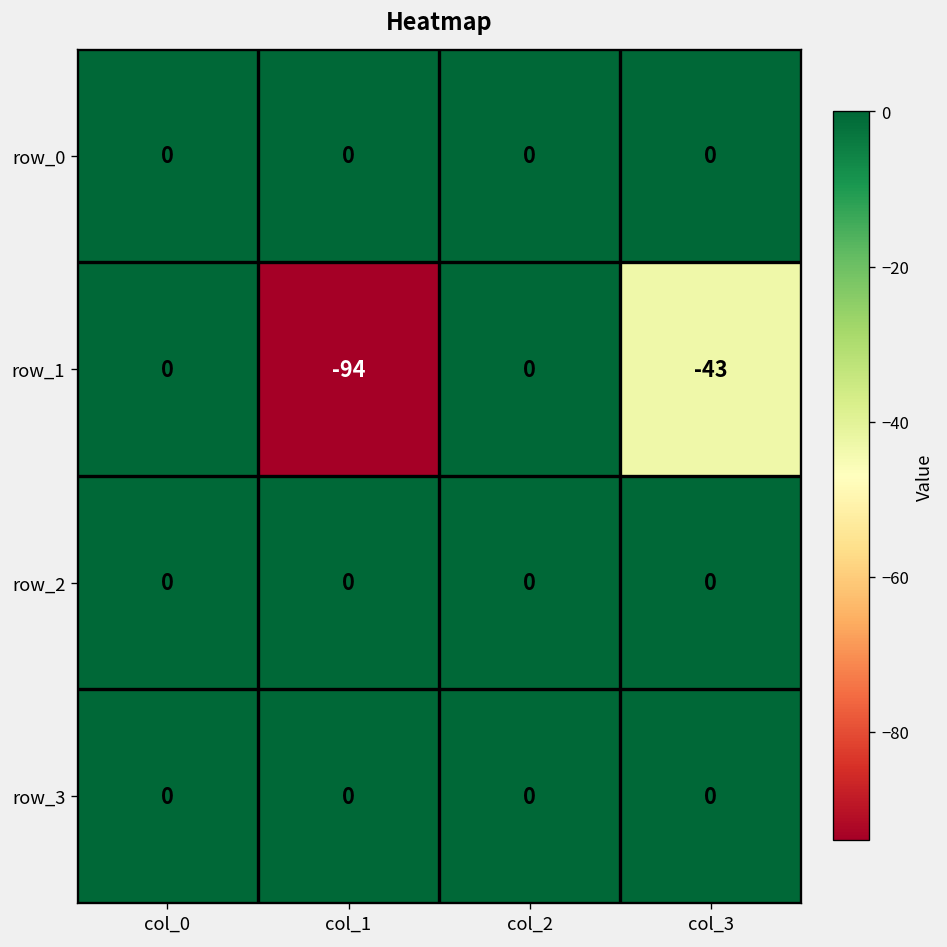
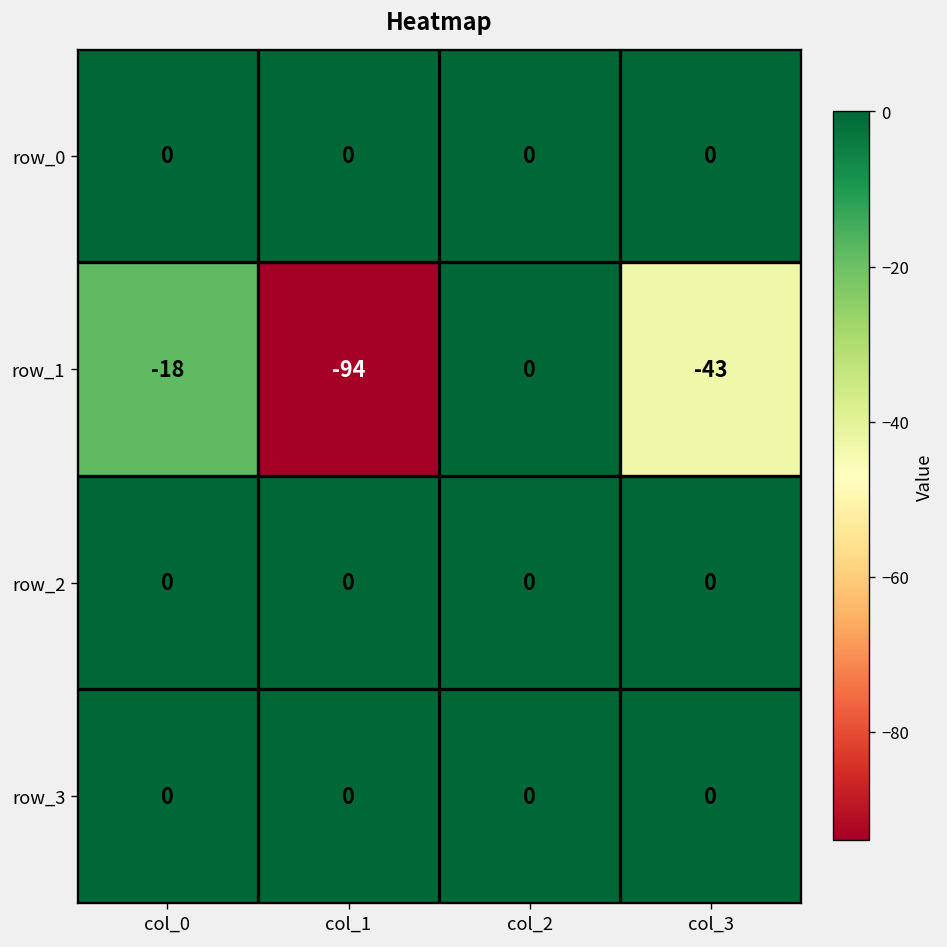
row_1, col_0: 0 -> -18
